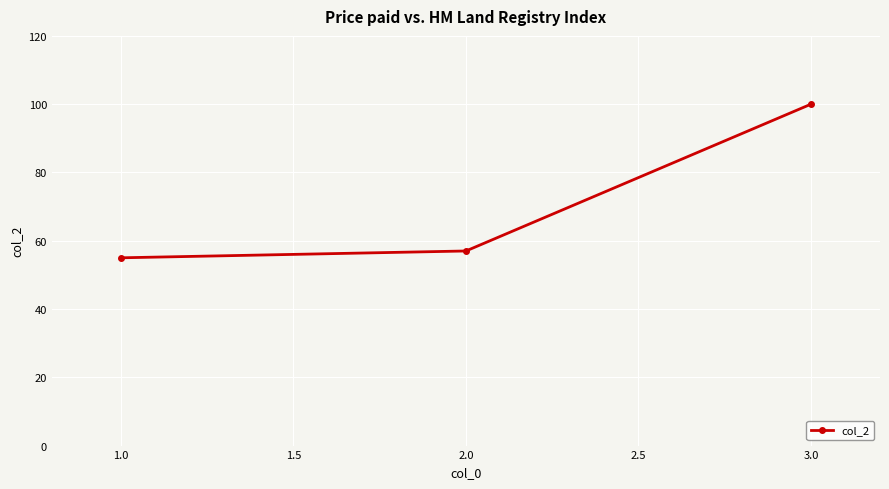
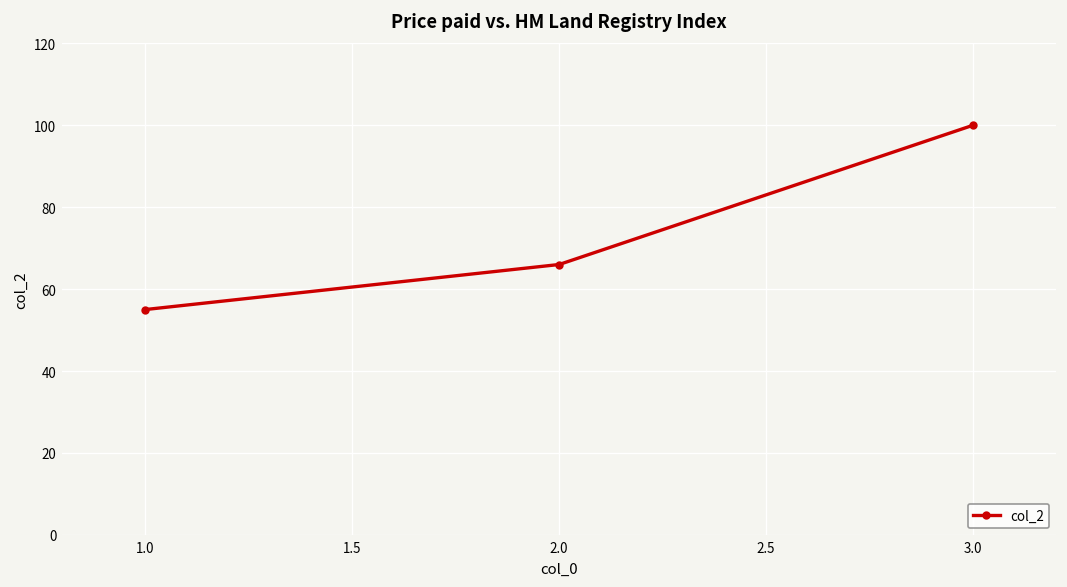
2.0: 57 -> 66
